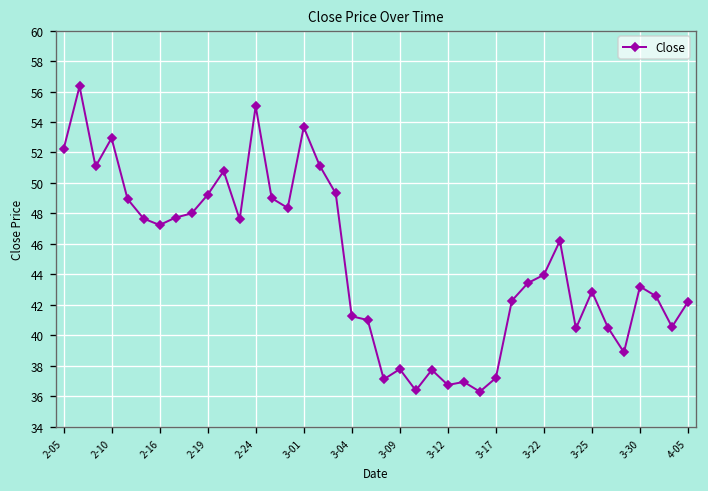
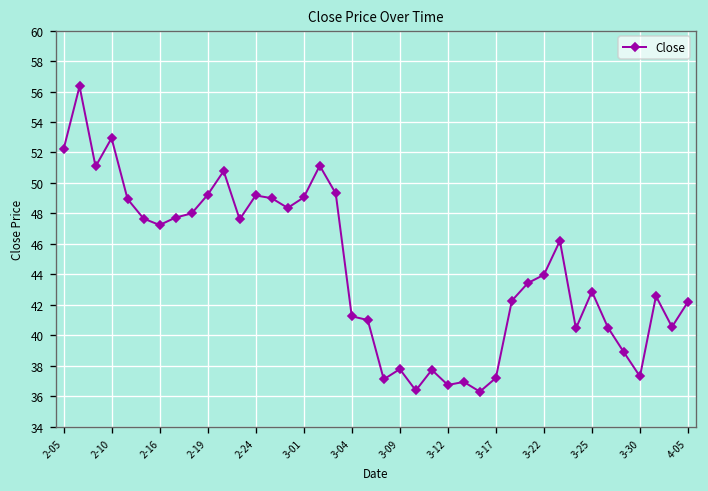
2-24: 55.0 -> 49.2
3-01: 53.7 -> 49.1
3-30: 43.2 -> 37.3
